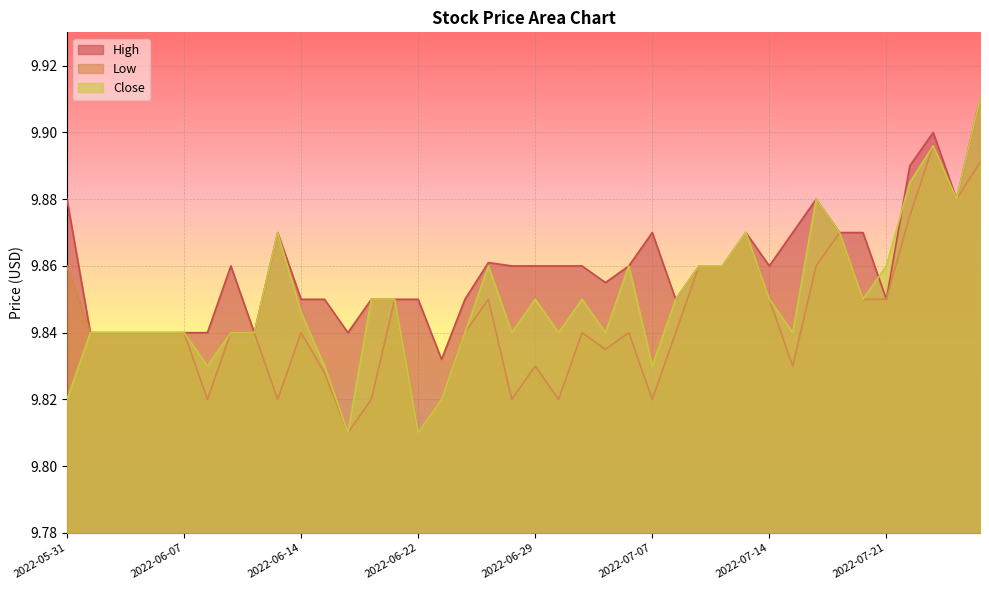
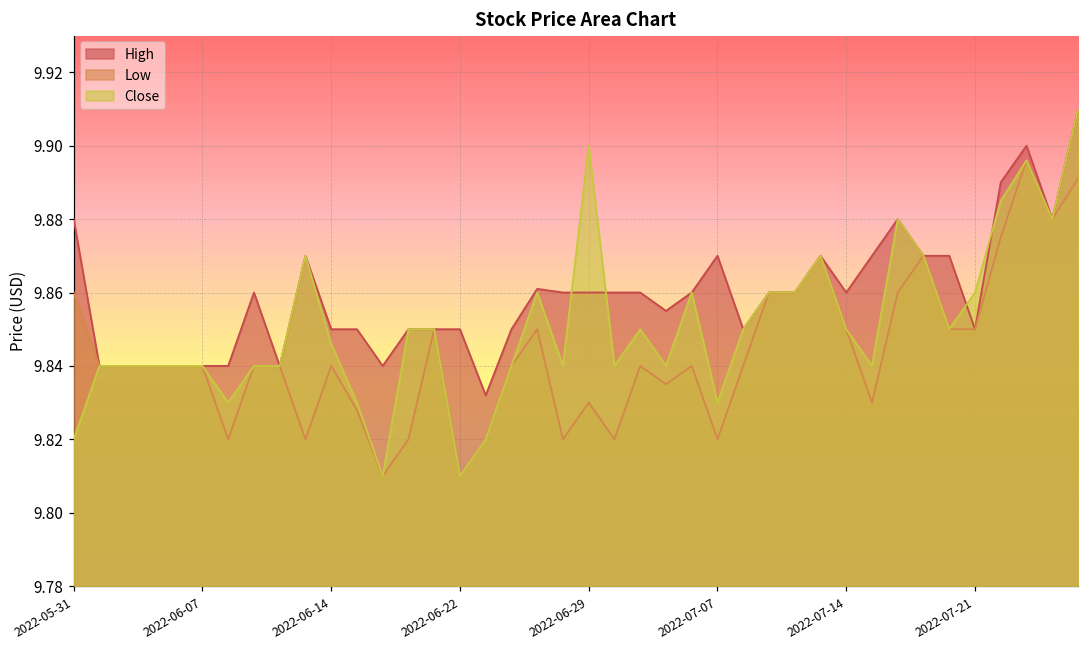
Close, 2022-06-29: 9.85 -> 9.90
